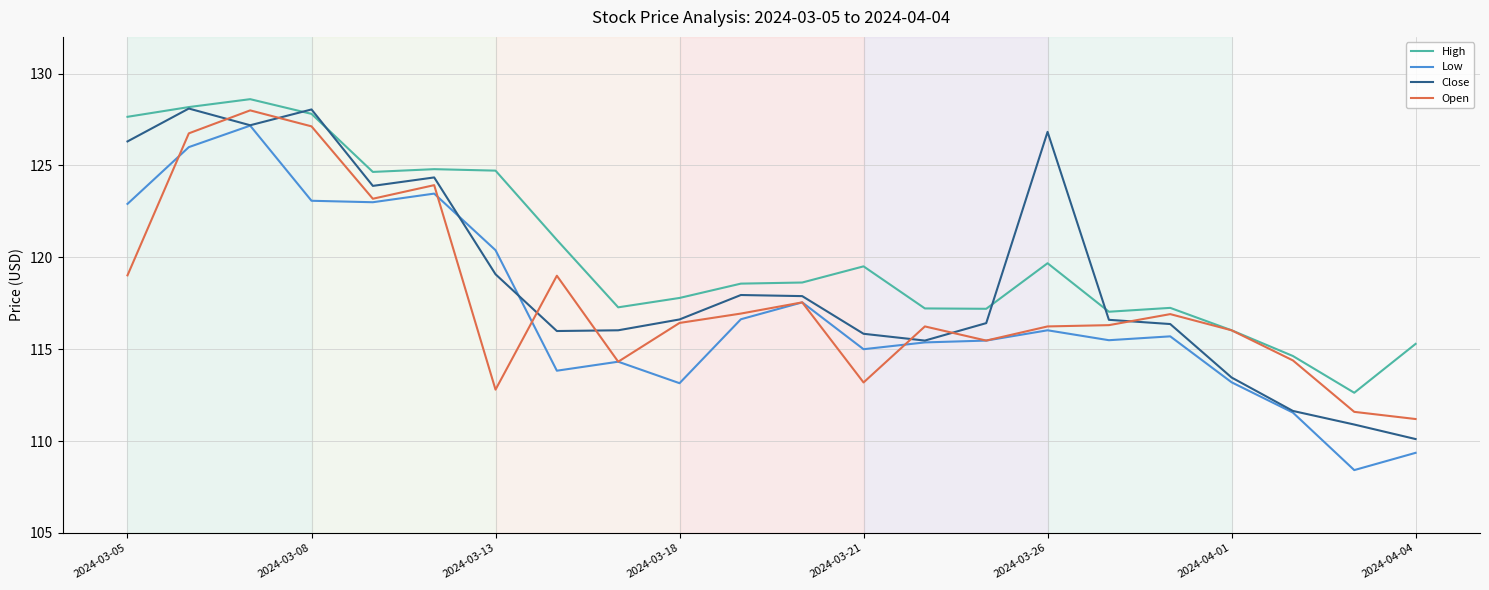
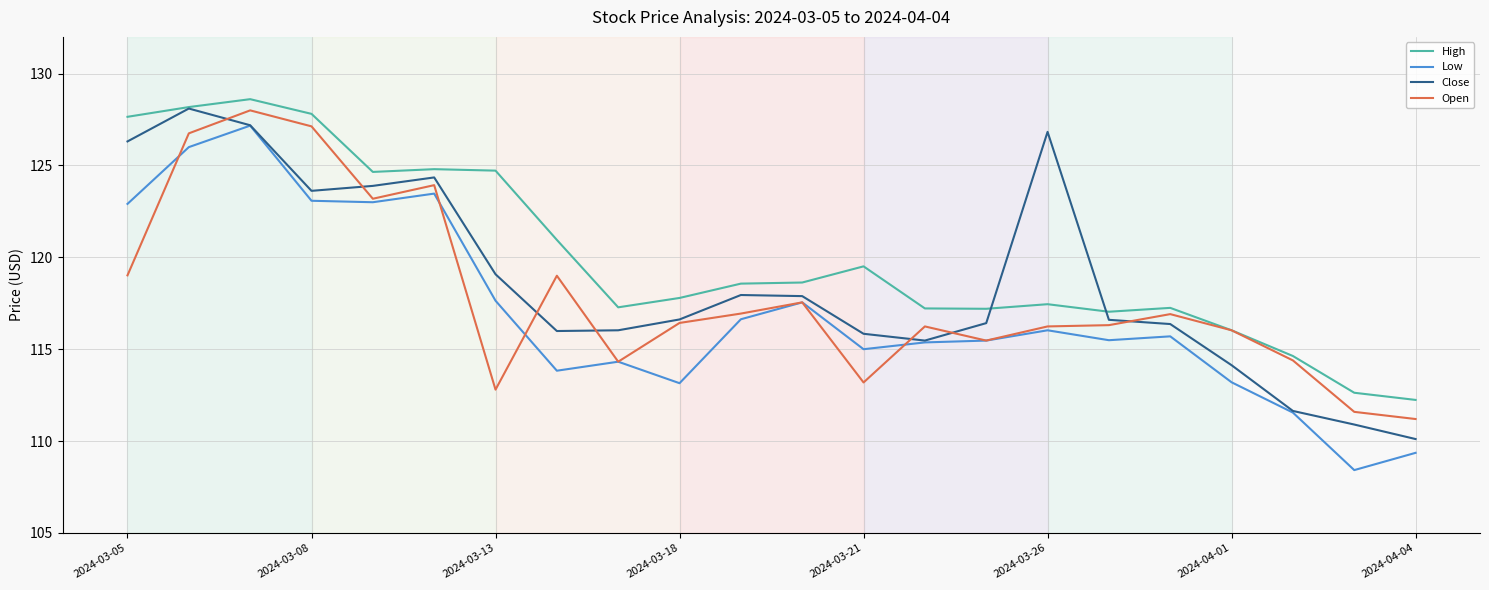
Close, 2024-03-08: 128.1 -> 123.6
Low, 2024-03-13: 120.4 -> 117.6
High, 2024-03-26: 119.7 -> 117.5
Close, 2024-04-01: 113.5 -> 114.1
High, 2024-04-04: 115.3 -> 112.2
